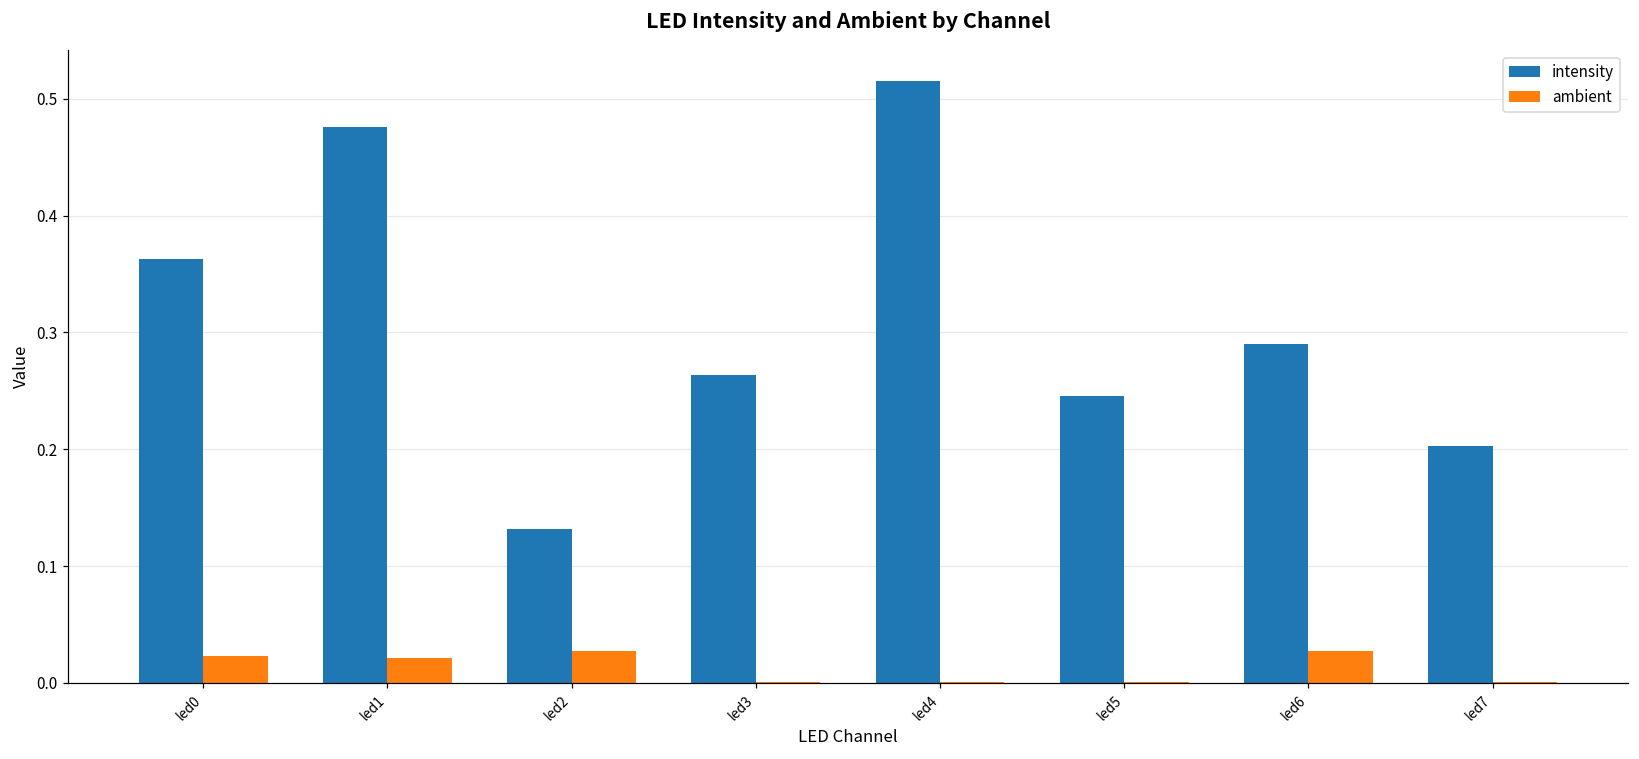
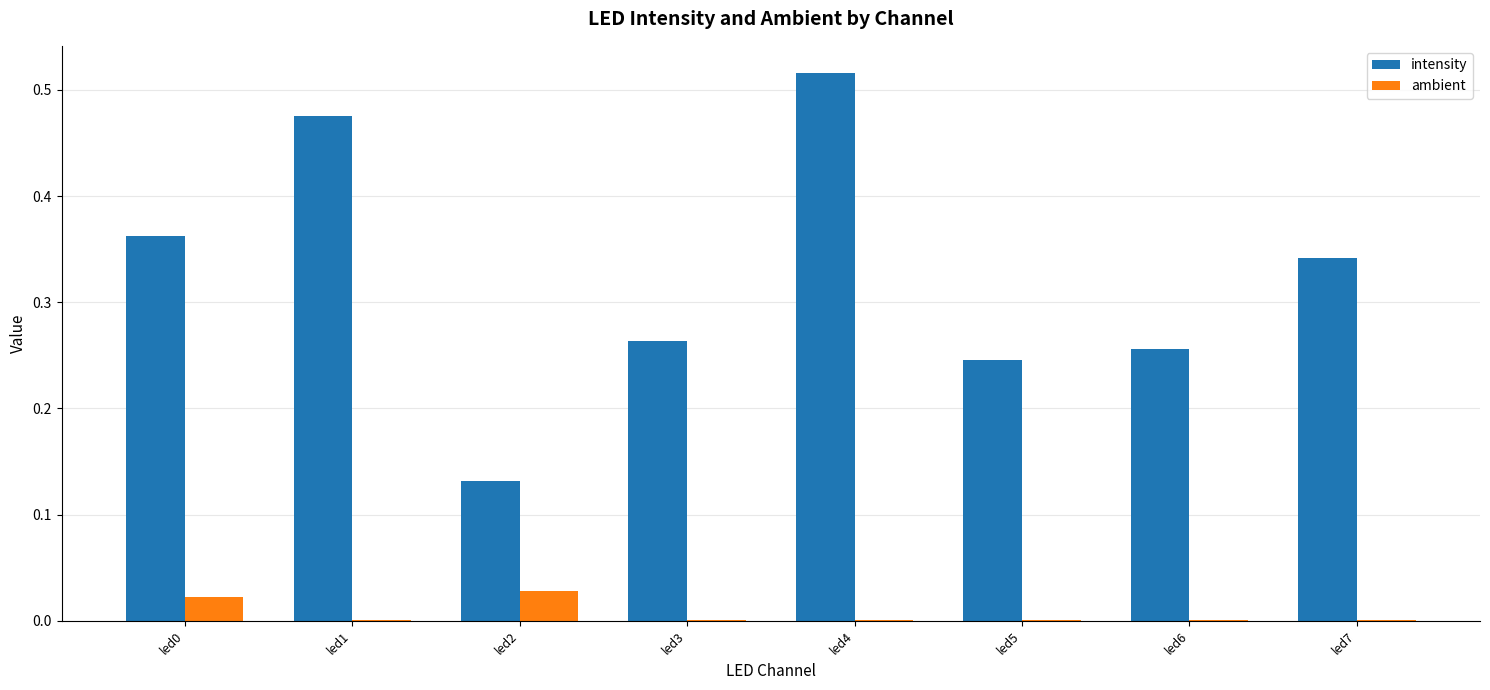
ambient, led1: 0.021 -> 0.001
intensity, led6: 0.290 -> 0.256
ambient, led6: 0.027 -> 0.001
intensity, led7: 0.203 -> 0.342
